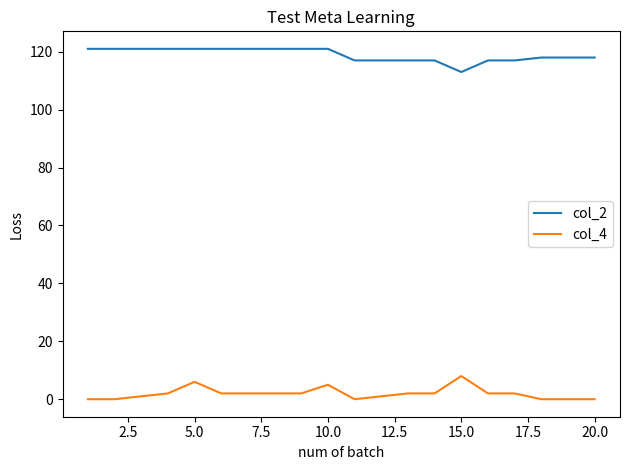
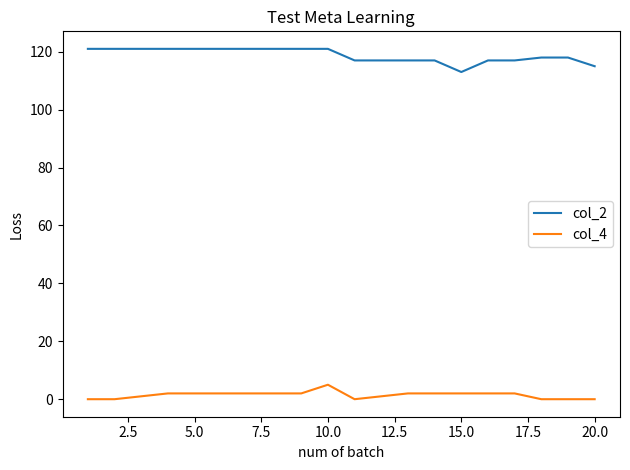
col_4, 5.0: 6 -> 2
col_4, 15.0: 8 -> 2
col_2, 20.0: 118 -> 115
